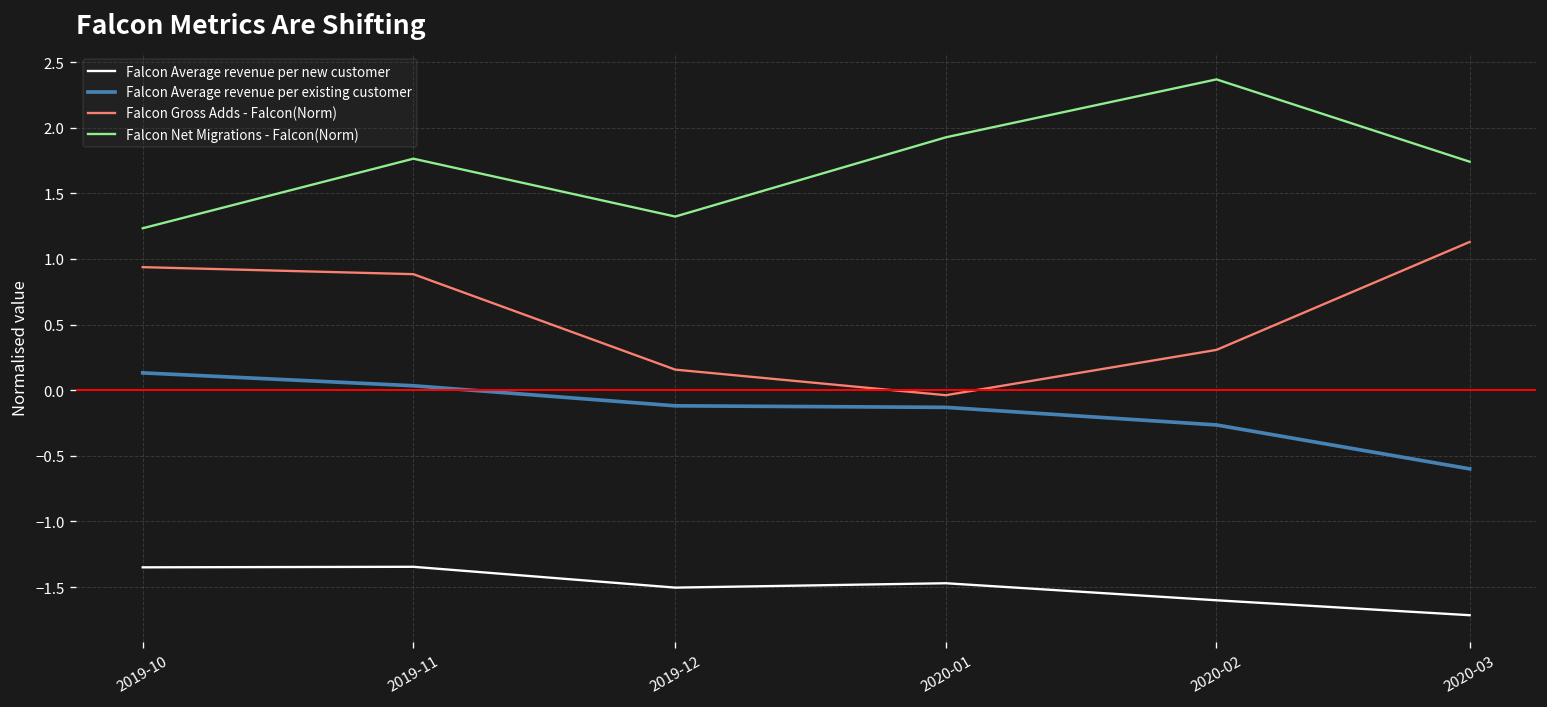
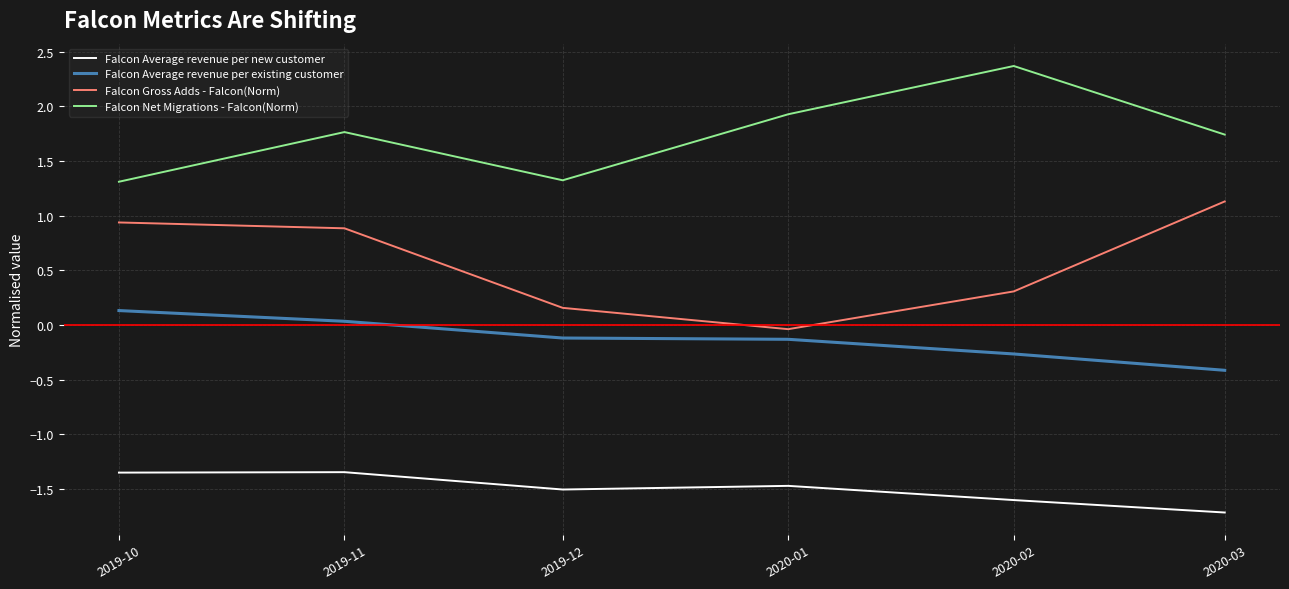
Falcon Net Migrations - Falcon(Norm), 2019-10: 1.23 -> 1.31
Falcon Average revenue per existing customer, 2020-03: -0.60 -> -0.41
